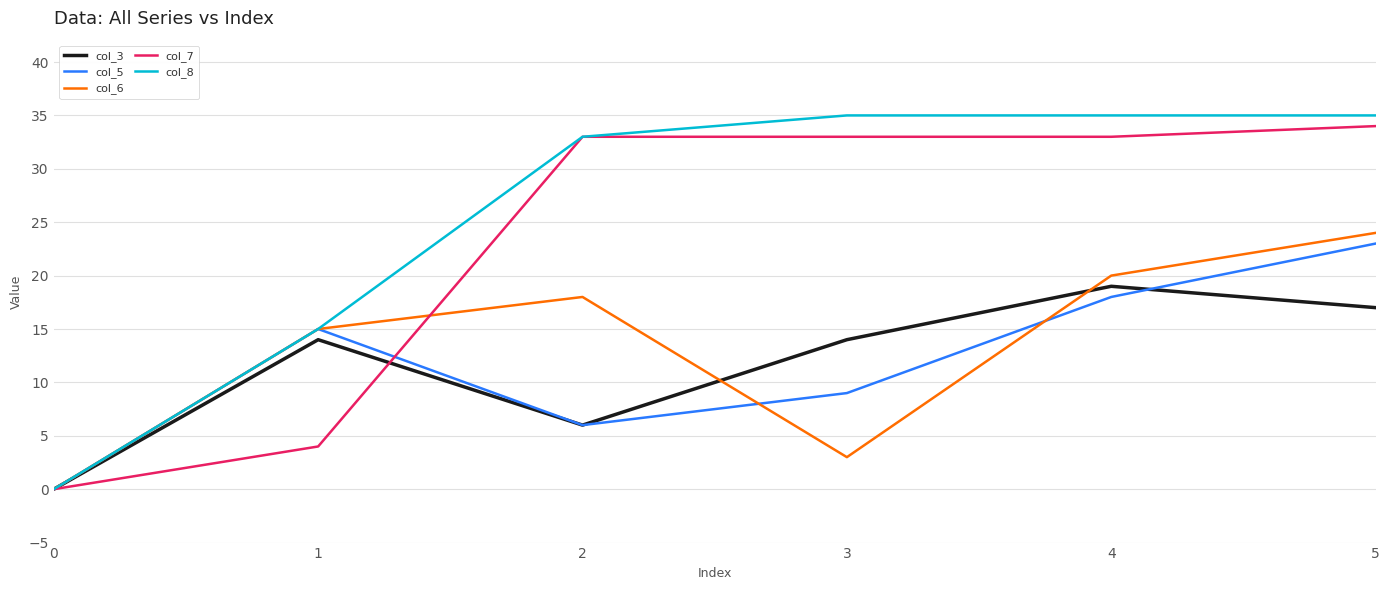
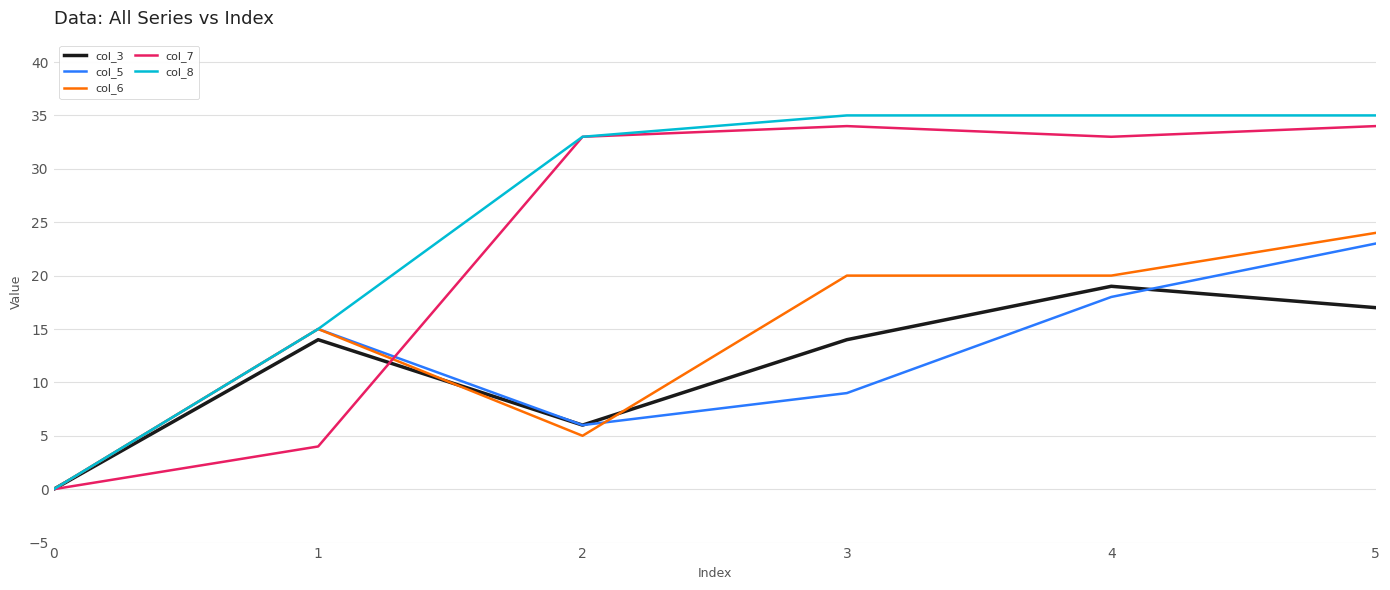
col_6, 2: 18 -> 5
col_6, 3: 3 -> 20
col_7, 3: 33 -> 34
